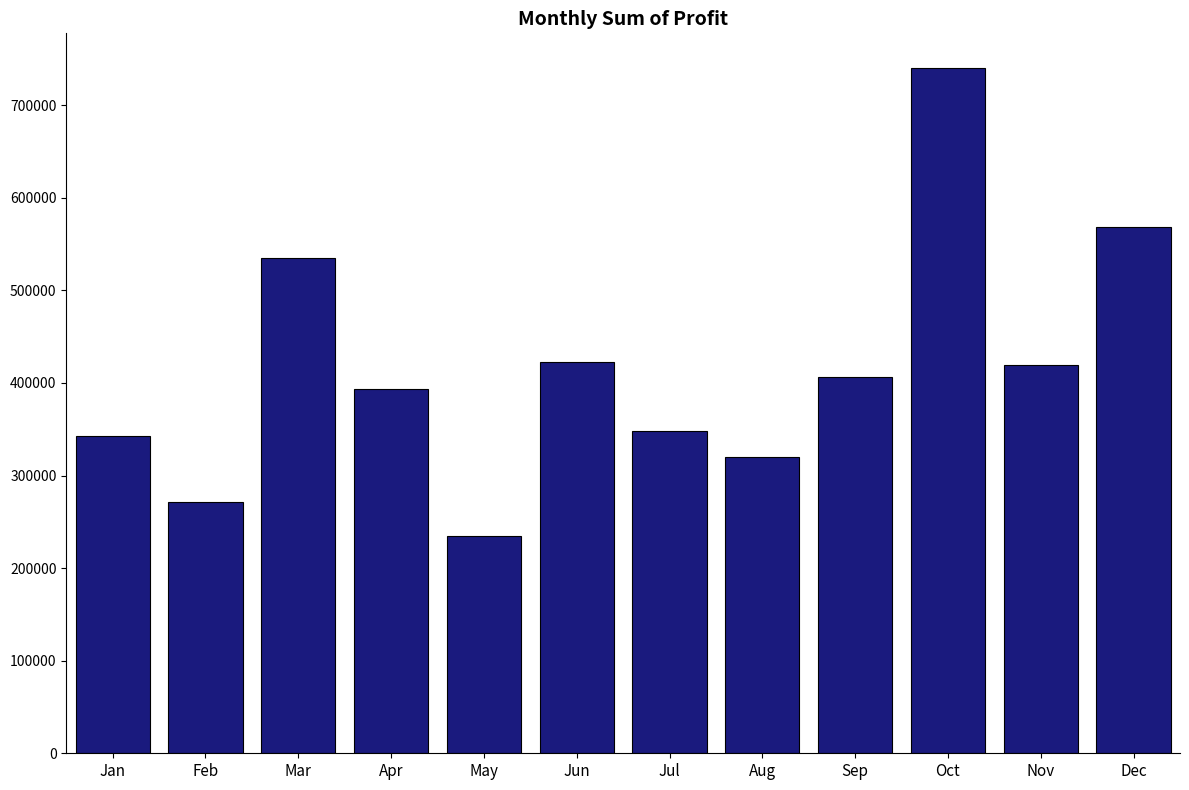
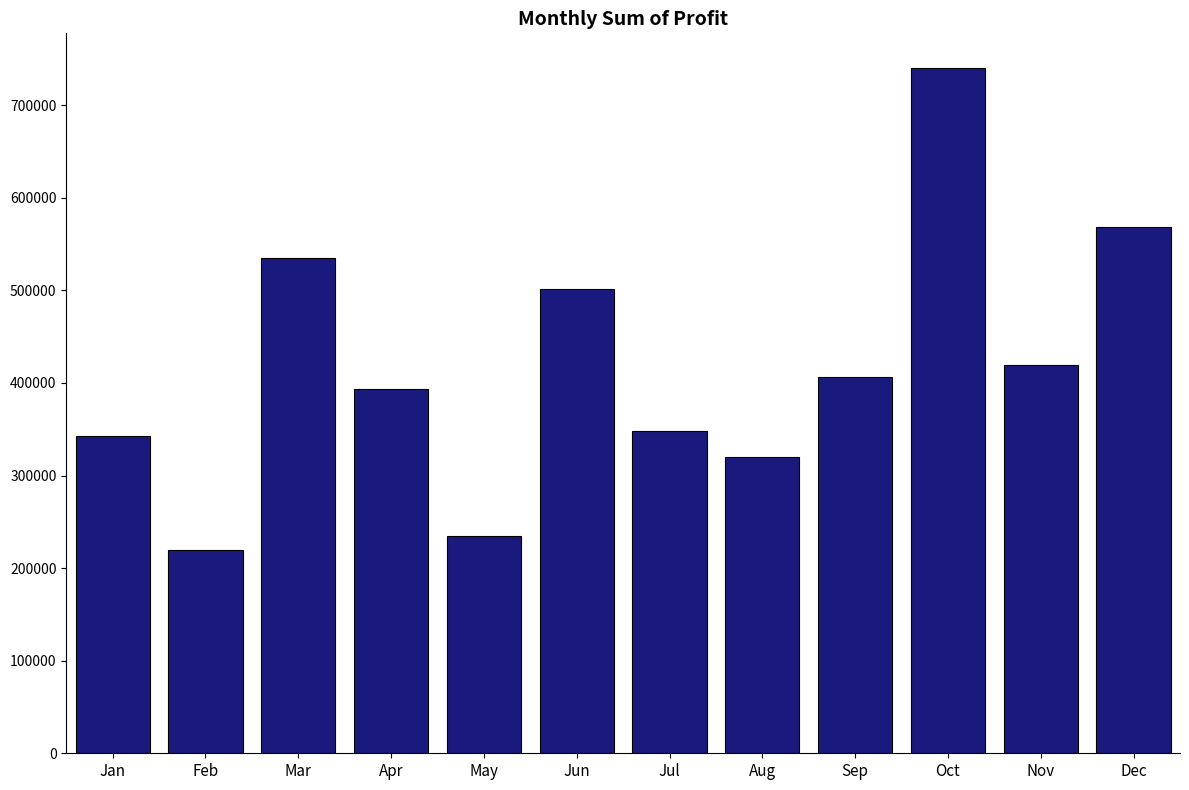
Feb: 270000 -> 220000
Jun: 420000 -> 500000
